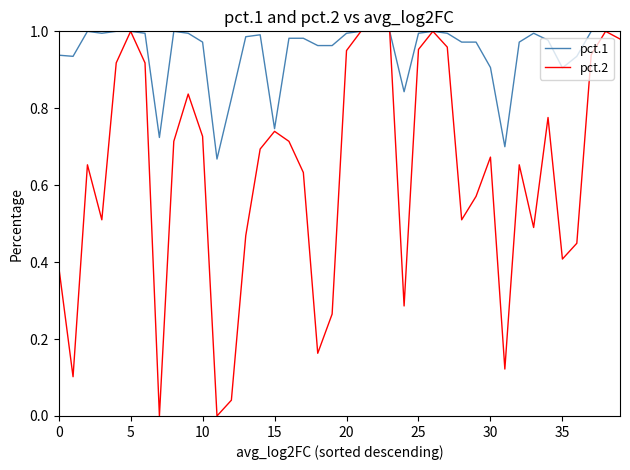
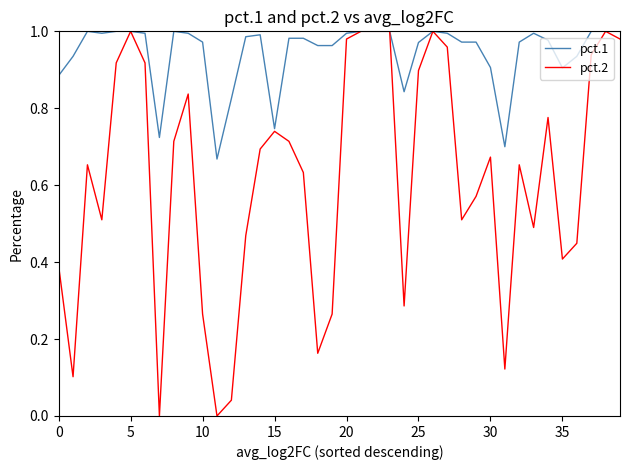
pct.1, 0: 0.94 -> 0.89
pct.2, 10: 0.73 -> 0.27
pct.2, 20: 0.95 -> 0.98
pct.1, 25: 1.00 -> 0.97
pct.2, 25: 0.95 -> 0.90
